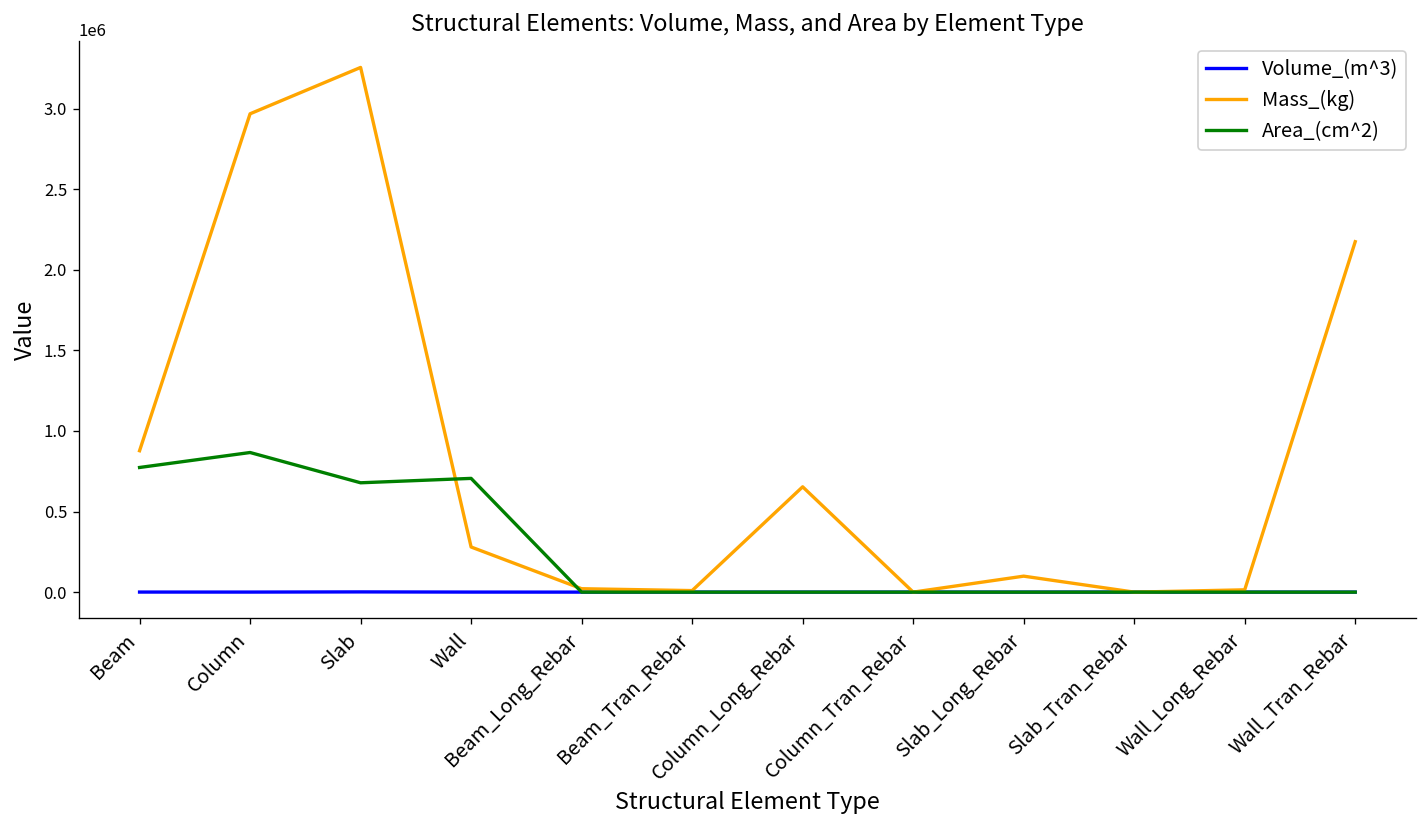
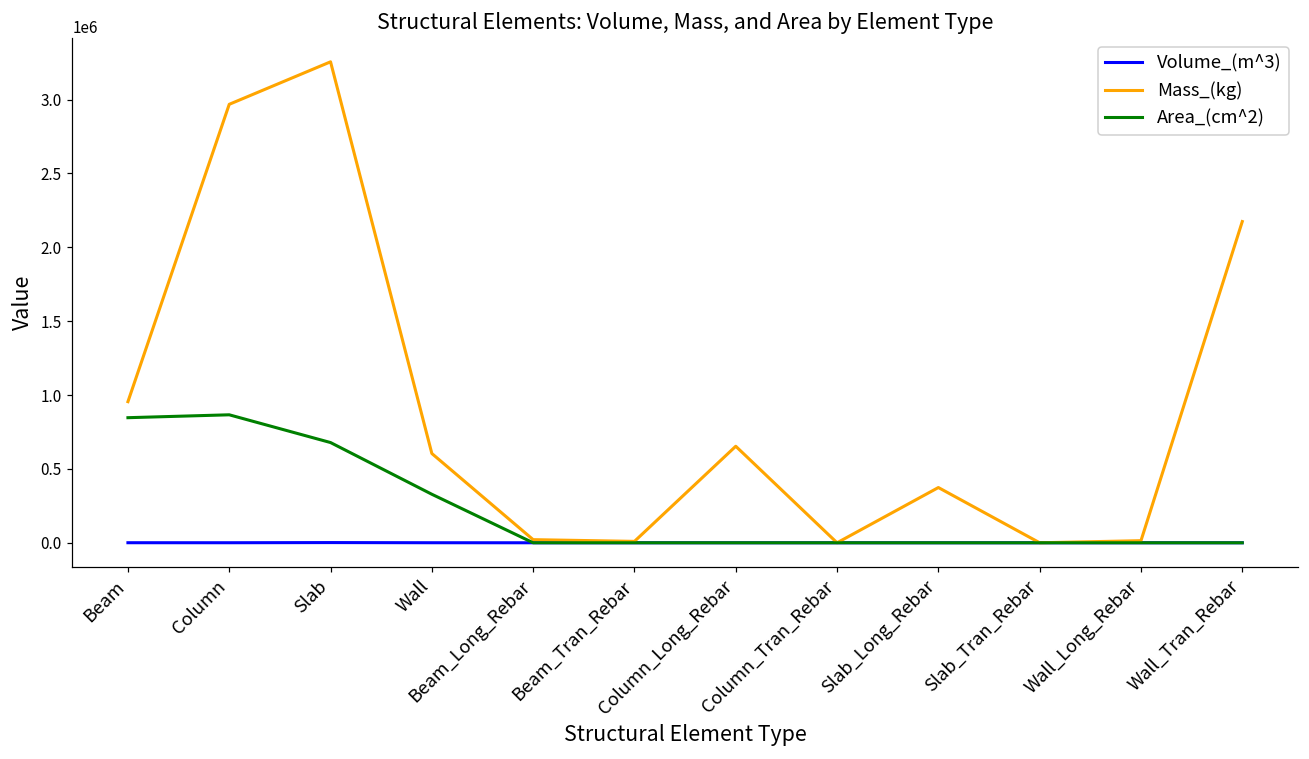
Mass_(kg), Beam: 880000 -> 960000
Area_(cm^2), Beam: 770000 -> 850000
Mass_(kg), Wall: 280000 -> 600000
Area_(cm^2), Wall: 710000 -> 330000
Mass_(kg), Slab_Long_Rebar: 100000 -> 370000
